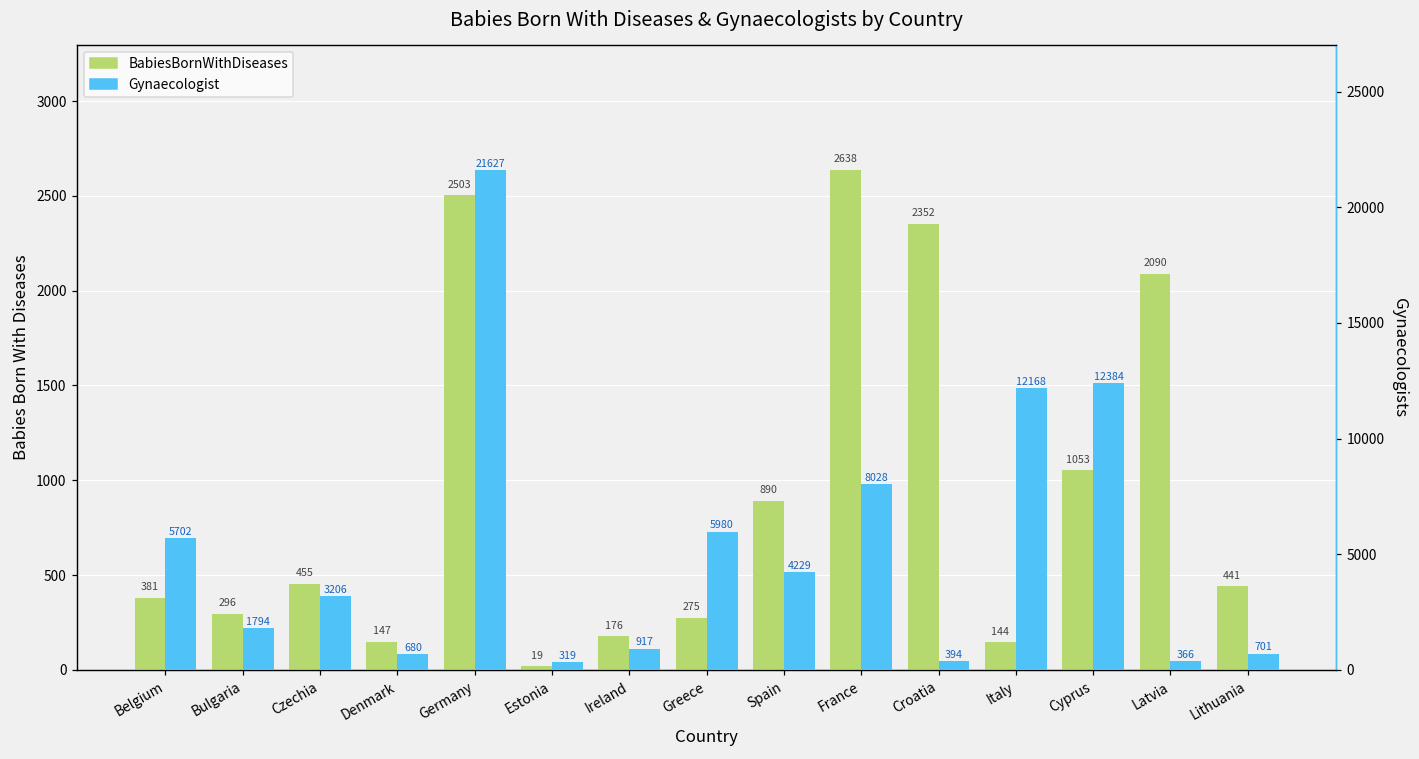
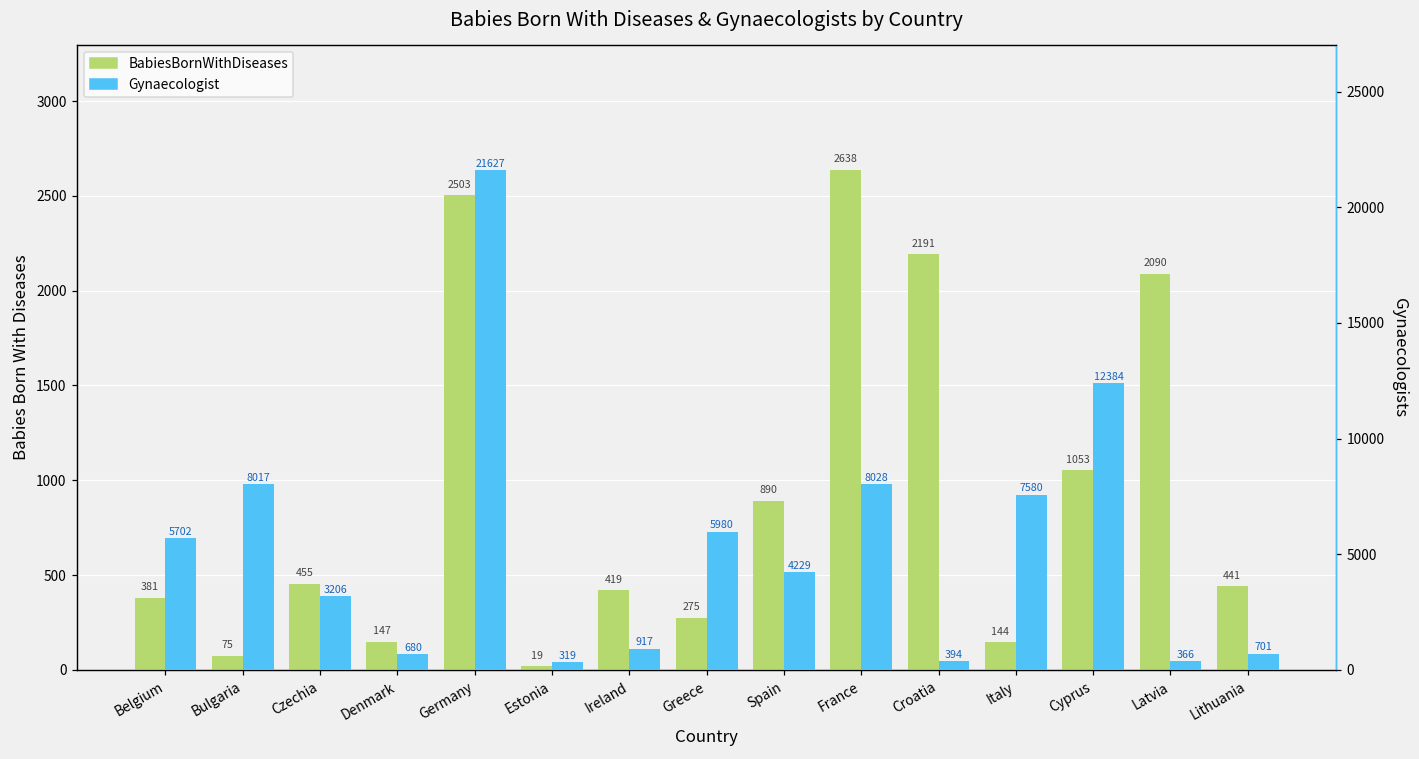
BabiesBornWithDiseases, Bulgaria: 296 -> 75
BabiesBornWithDiseases, Ireland: 176 -> 419
BabiesBornWithDiseases, Croatia: 2352 -> 2191
Gynaecologist, Bulgaria: 1794 -> 8017
Gynaecologist, Italy: 12168 -> 7580
